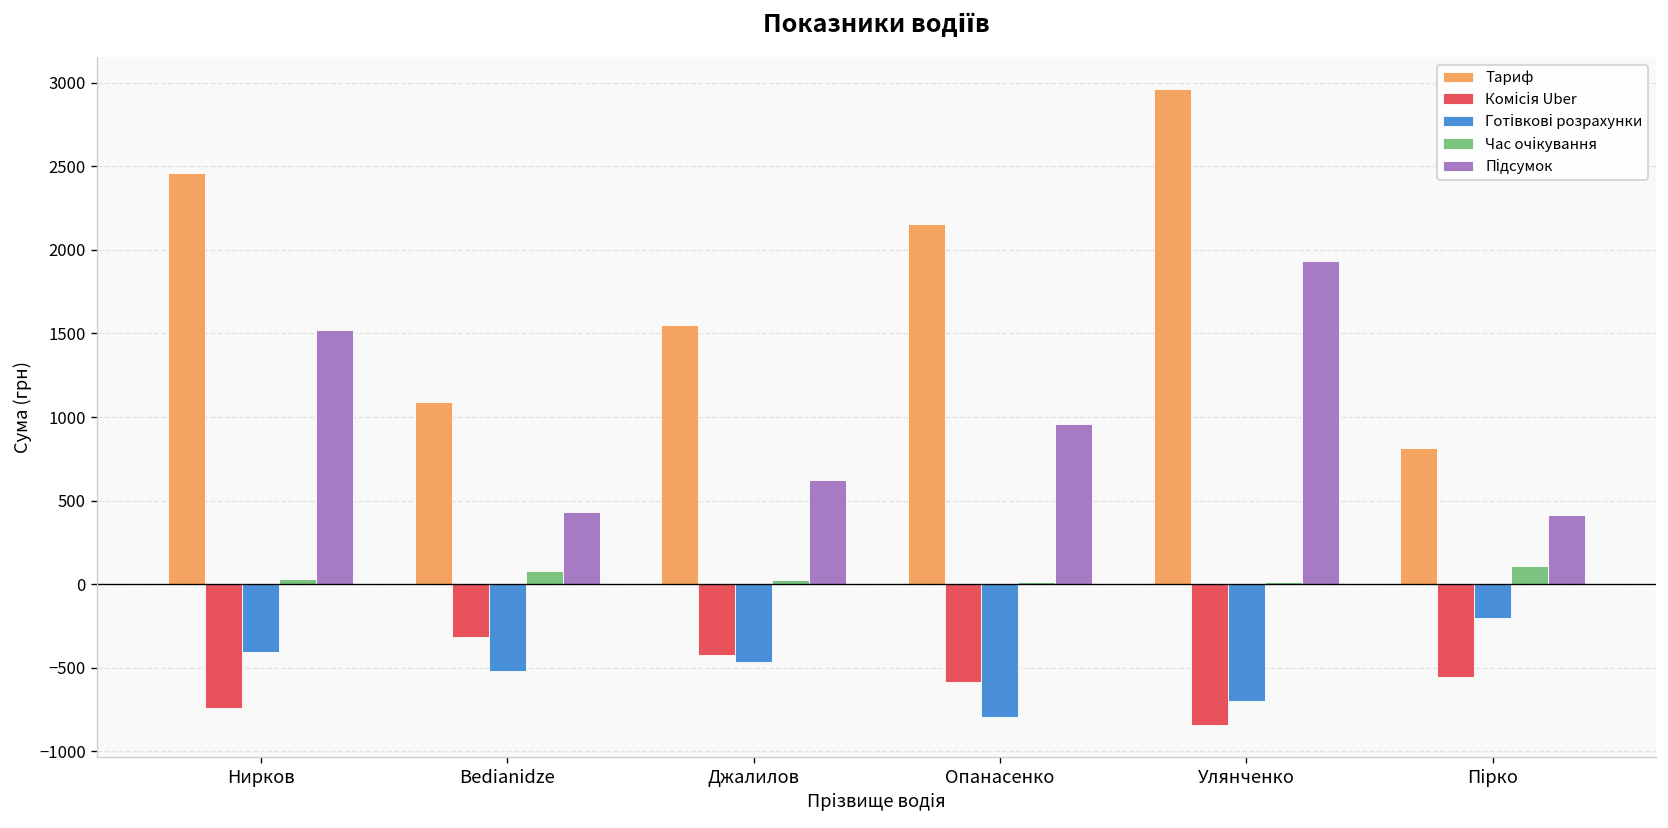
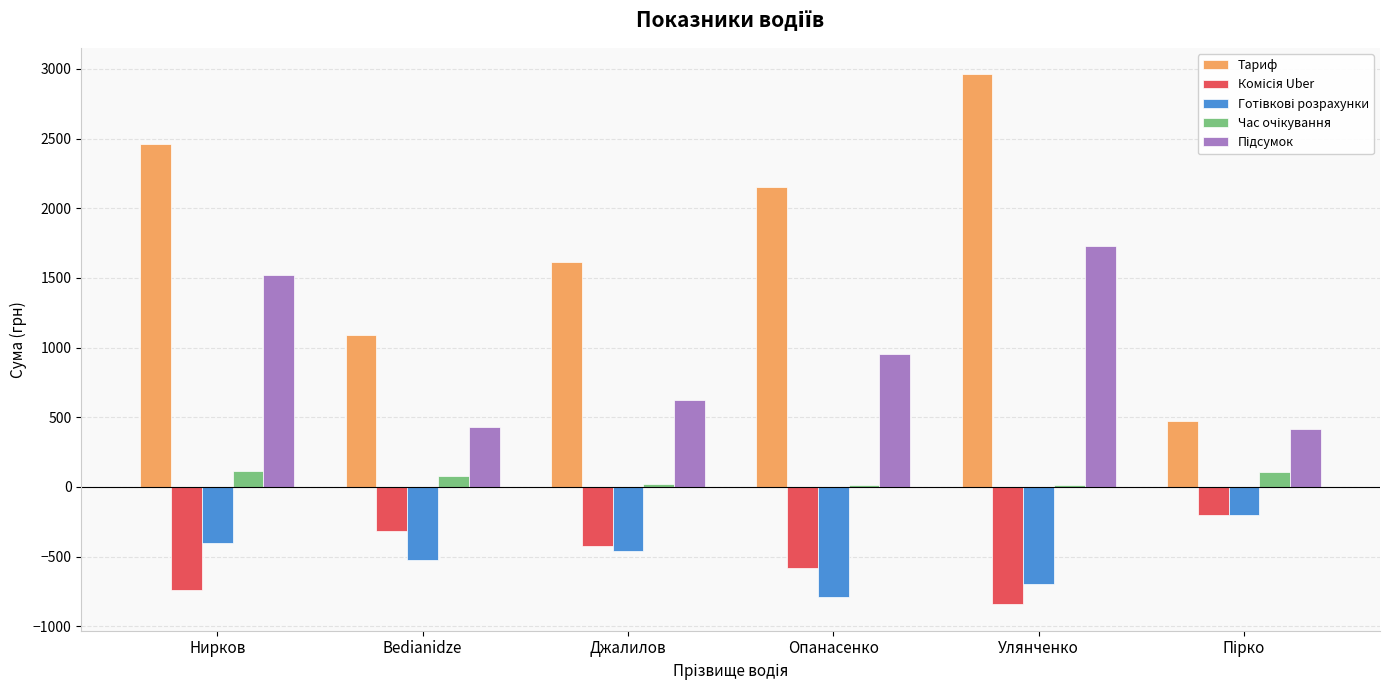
Час очікування, Нирков: 30 -> 120
Тариф, Джалилов: 1550 -> 1610
Підсумок, Улянченко: 1930 -> 1730
Тариф, Пірко: 810 -> 470
Комісія Uber, Пірко: -560 -> -200
